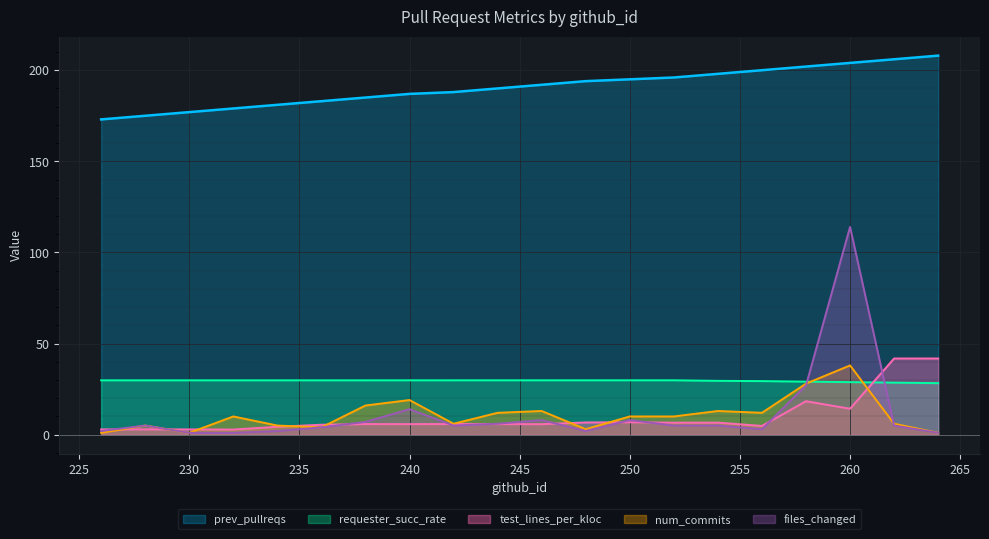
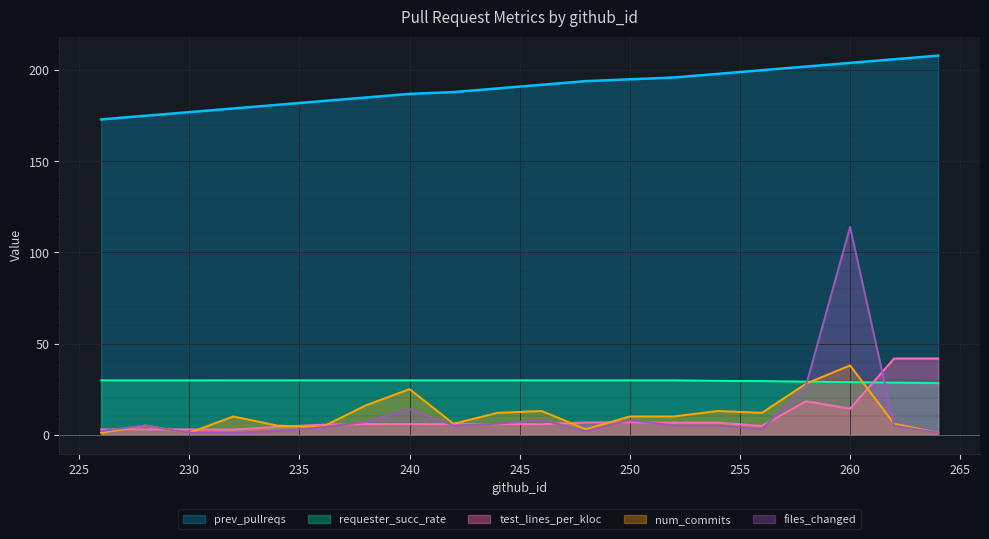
num_commits, 240: 19 -> 25
